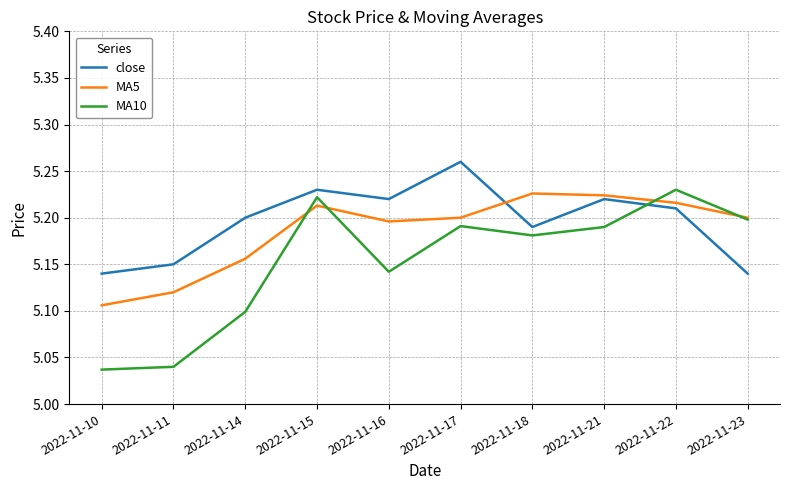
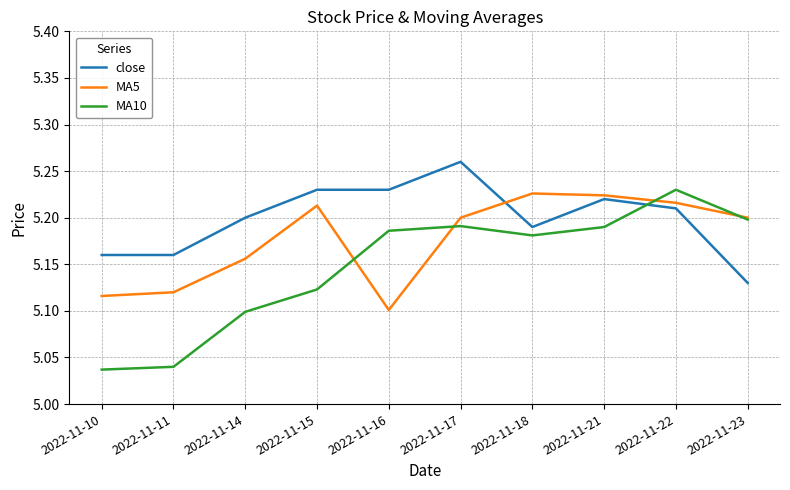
close, 2022-11-10: 5.14 -> 5.16
MA5, 2022-11-10: 5.11 -> 5.12
close, 2022-11-11: 5.15 -> 5.16
MA10, 2022-11-15: 5.22 -> 5.12
close, 2022-11-16: 5.22 -> 5.23
MA5, 2022-11-16: 5.20 -> 5.10
MA10, 2022-11-16: 5.14 -> 5.19
close, 2022-11-23: 5.14 -> 5.13
